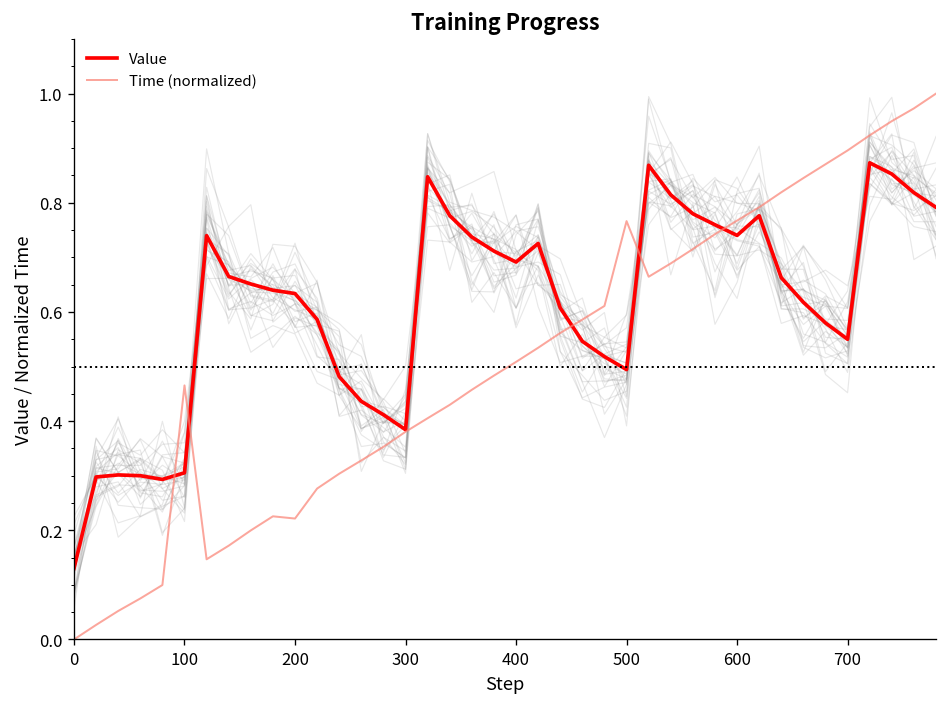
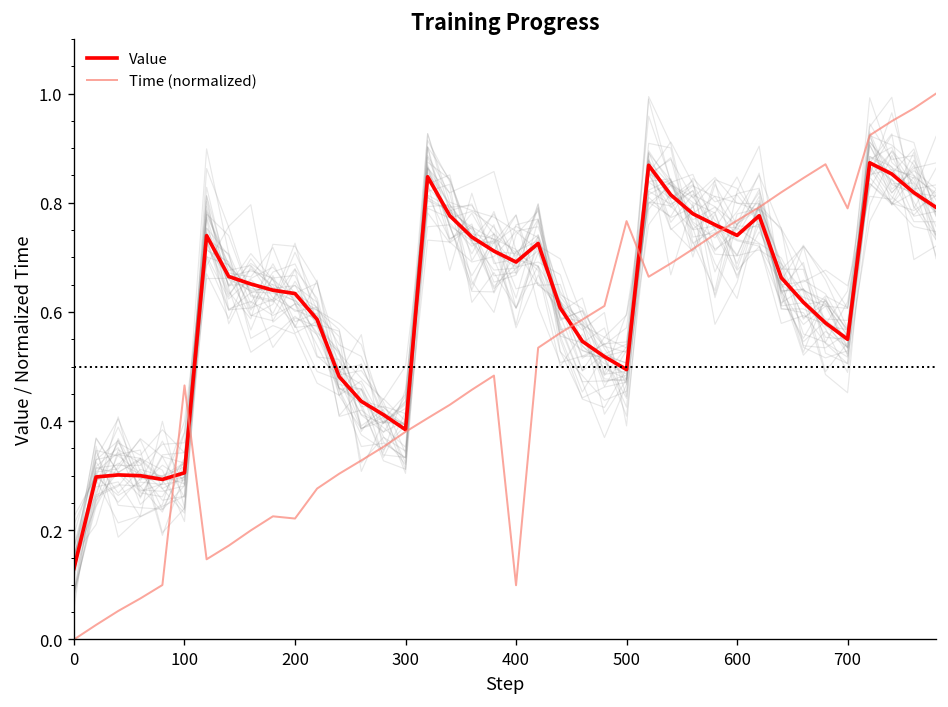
Time (normalized), 400: 0.51 -> 0.10
Time (normalized), 700: 0.90 -> 0.79
